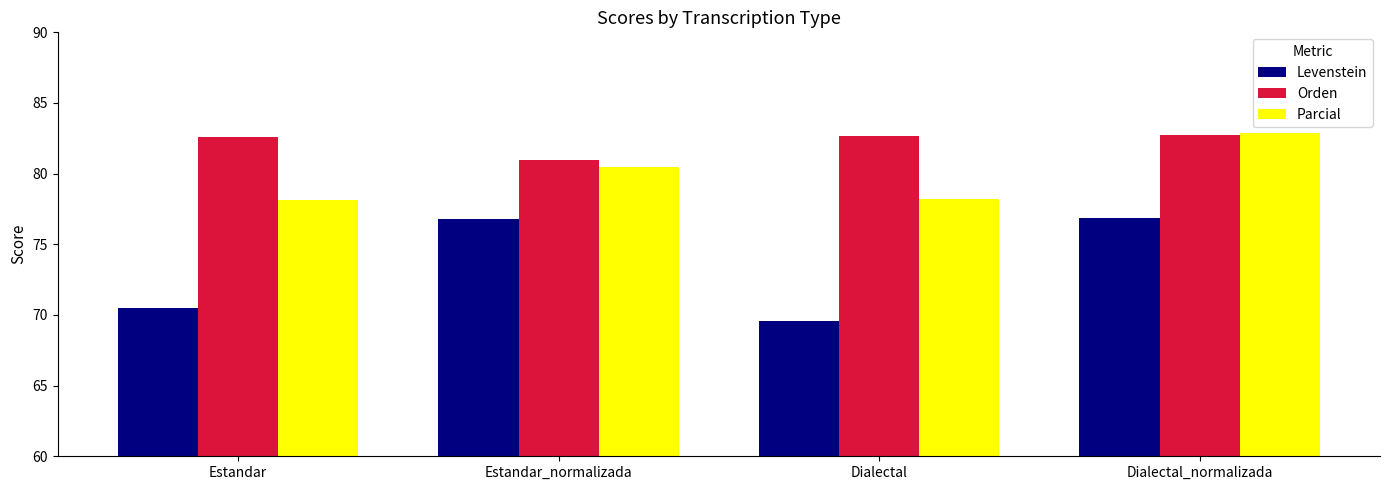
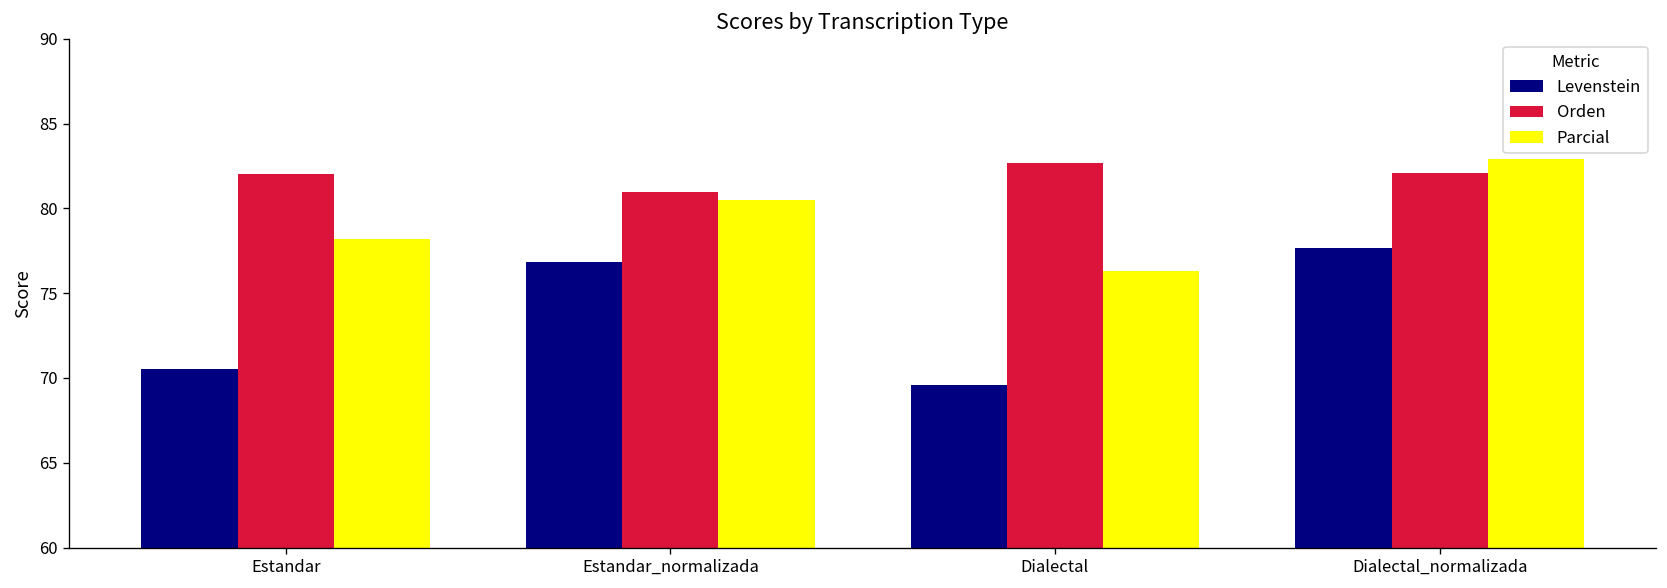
Orden, Estandar: 82.6 -> 82.0
Parcial, Dialectal: 78.2 -> 76.3
Levenstein, Dialectal_normalizada: 76.9 -> 77.7
Orden, Dialectal_normalizada: 82.8 -> 82.1
